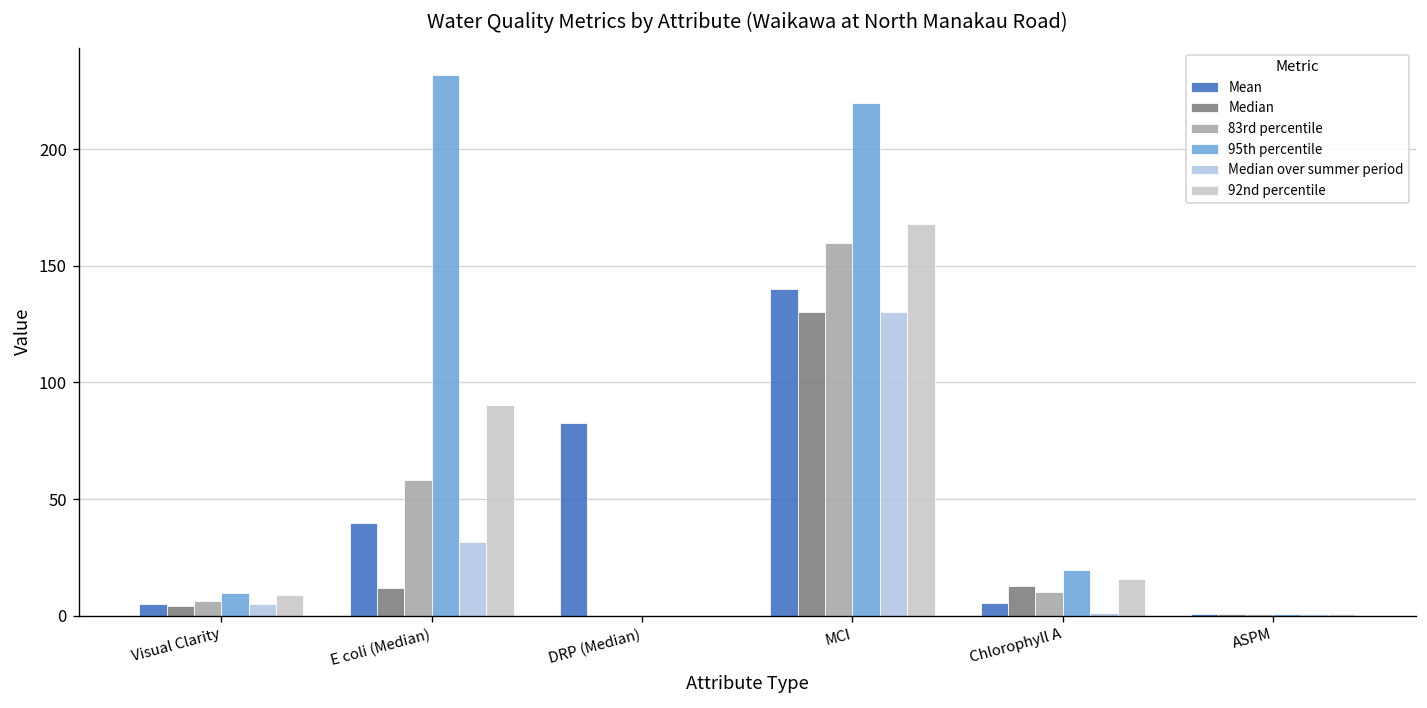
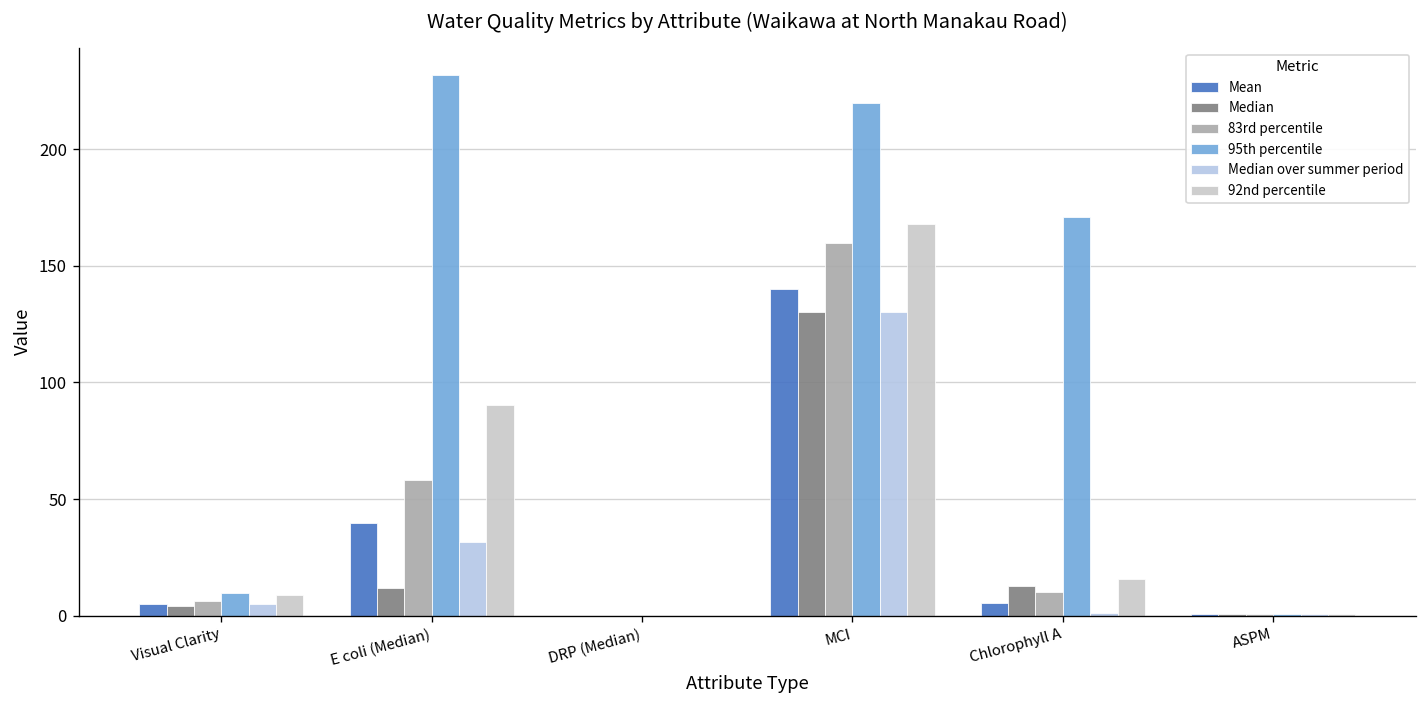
Mean, DRP (Median): 83 -> 0
95th percentile, Chlorophyll A: 20 -> 171
